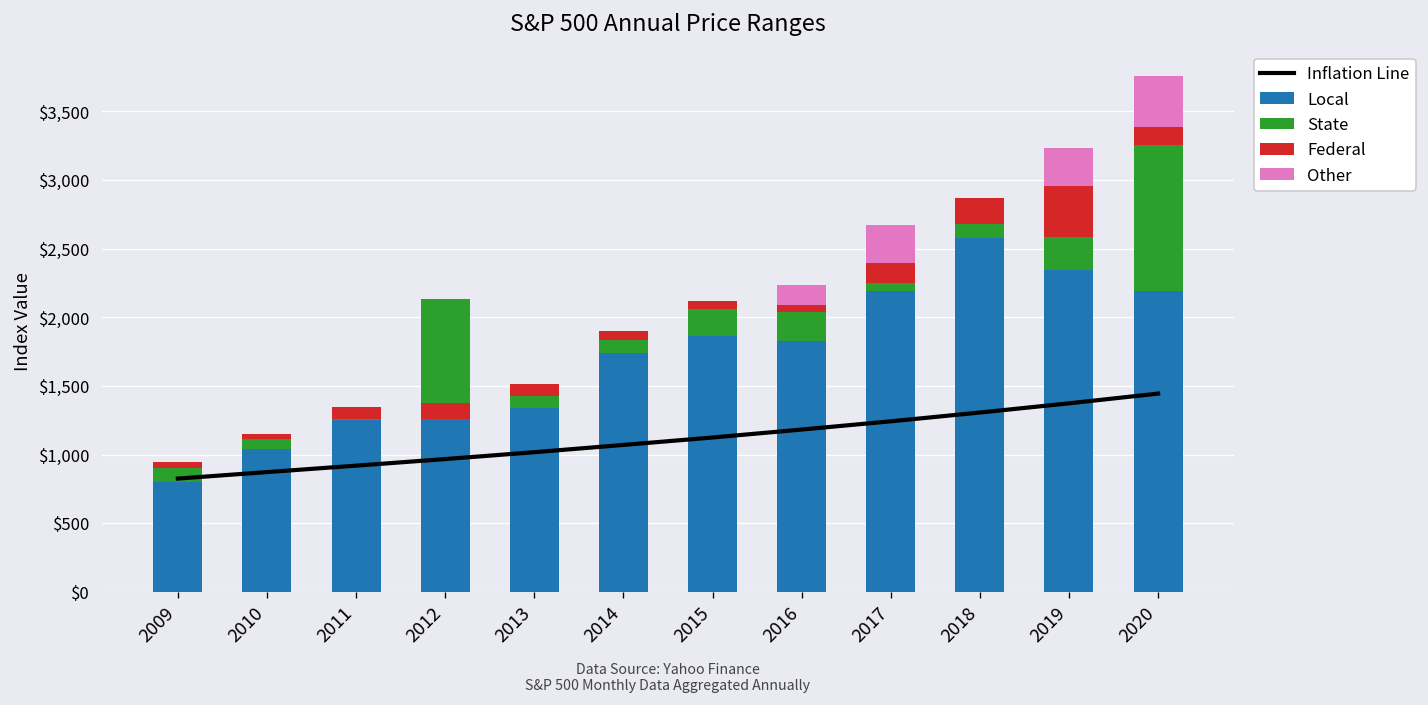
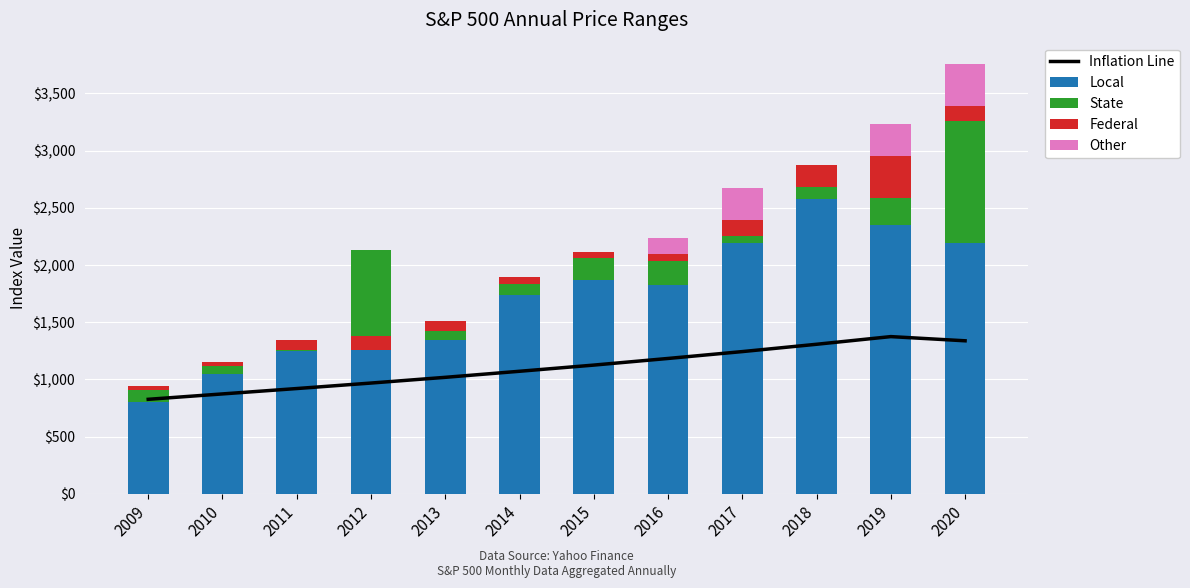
Inflation Line, 2020: $1,450 -> $1,340
